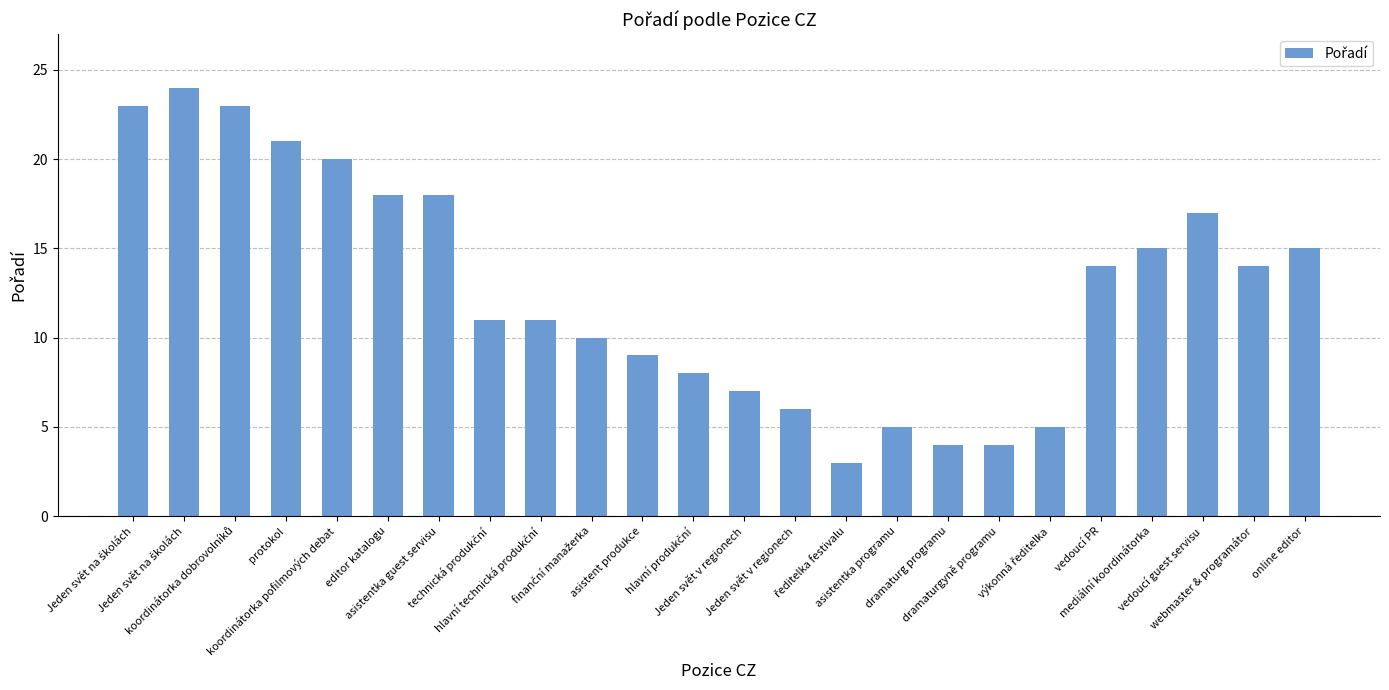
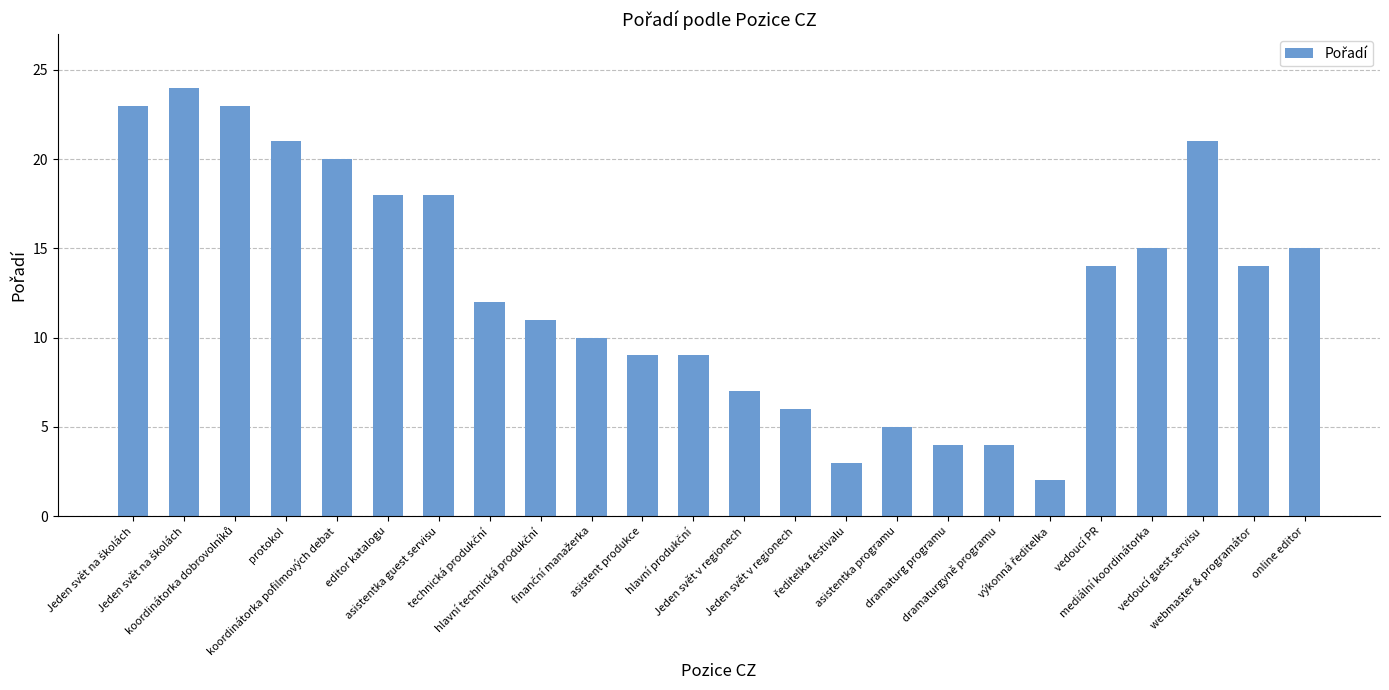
technická produkční: 11 -> 12
hlavní produkční: 8 -> 9
výkonná ředitelka: 5 -> 2
vedoucí guest servisu: 17 -> 21
